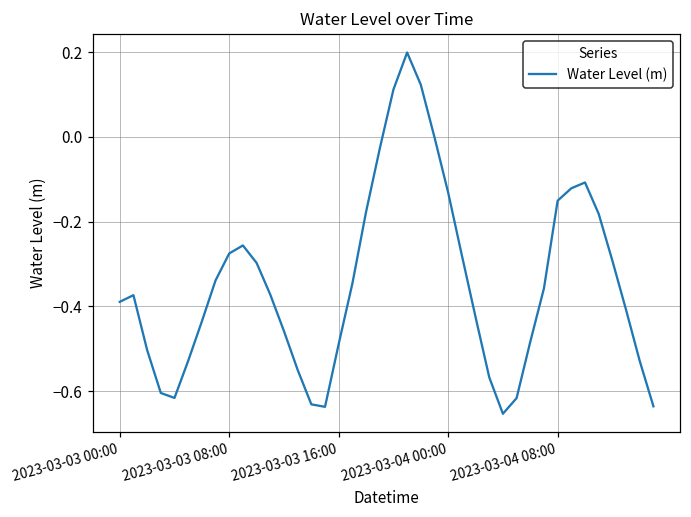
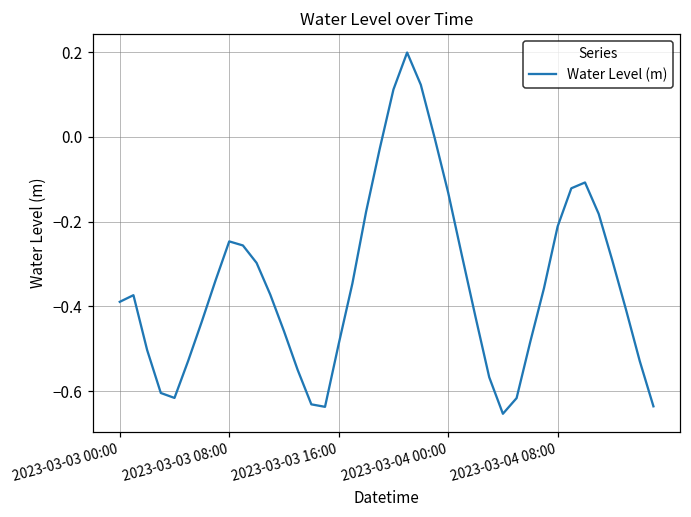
2023-03-03 08:00: -0.28 -> -0.25
2023-03-04 08:00: -0.15 -> -0.21
